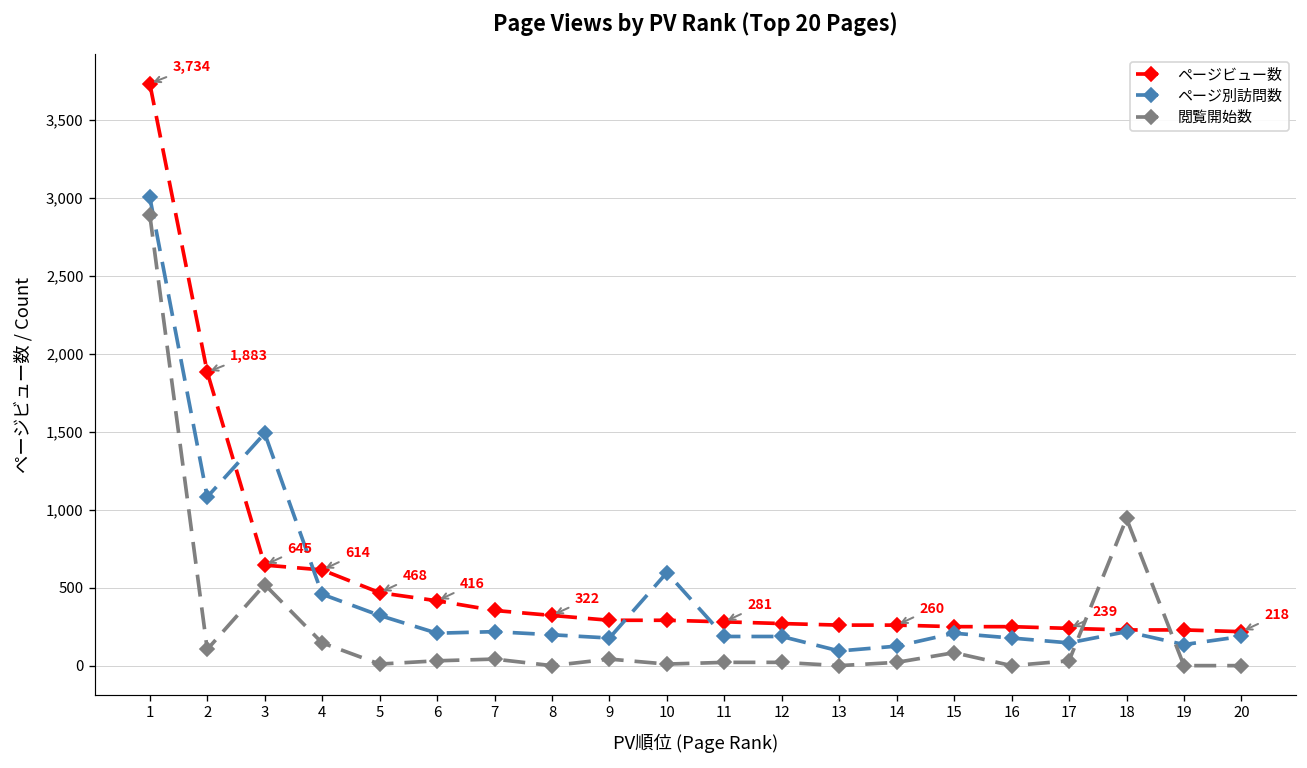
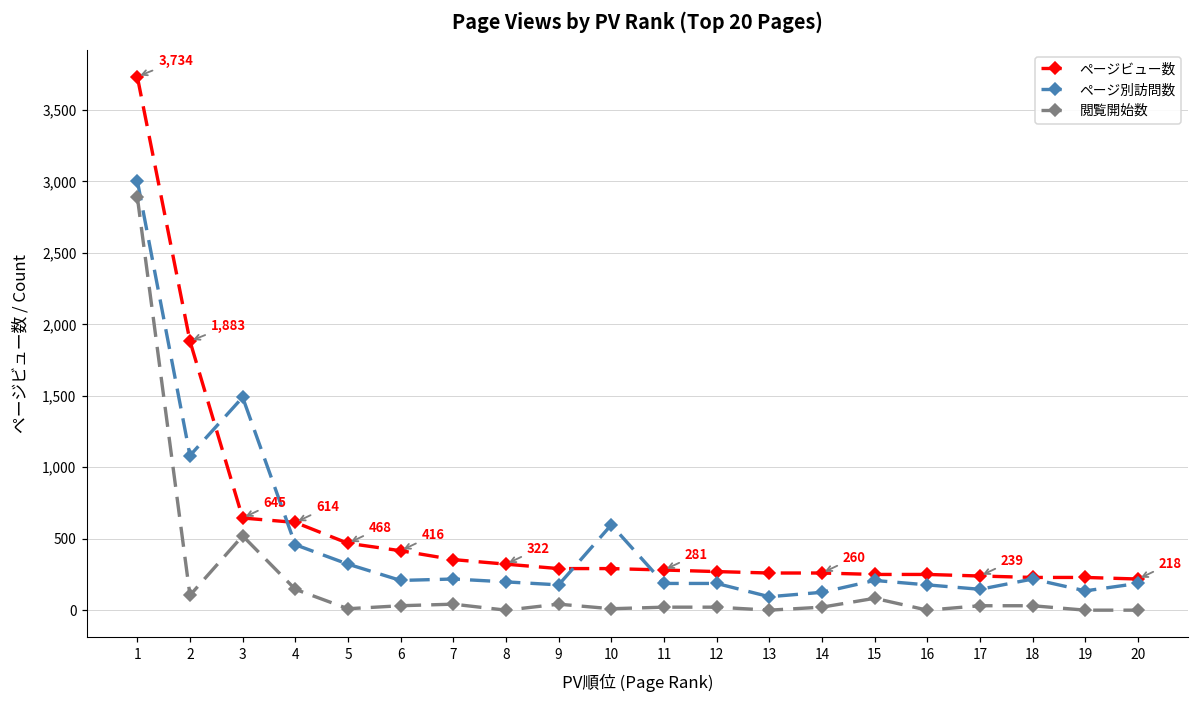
閲覧開始数, 18: 940 -> 30
